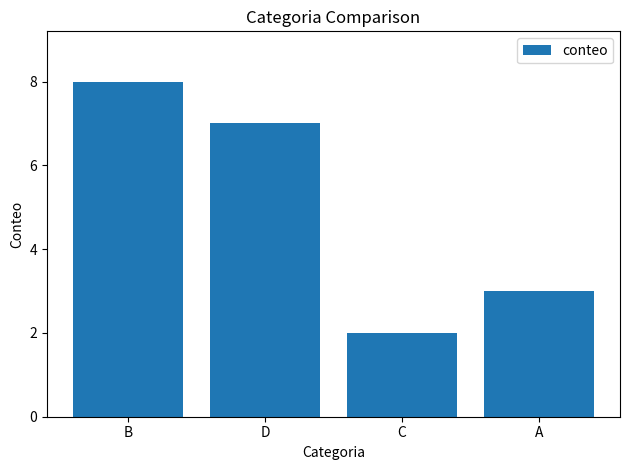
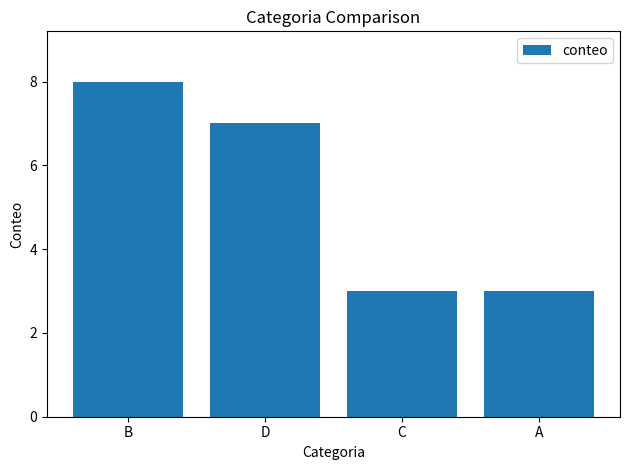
C: 2 -> 3
